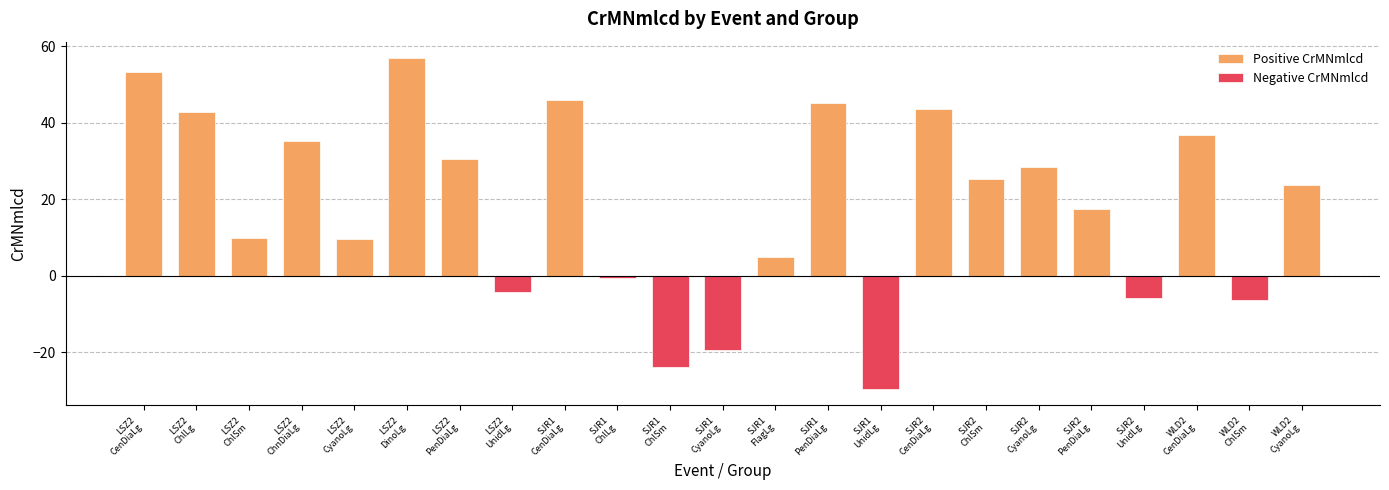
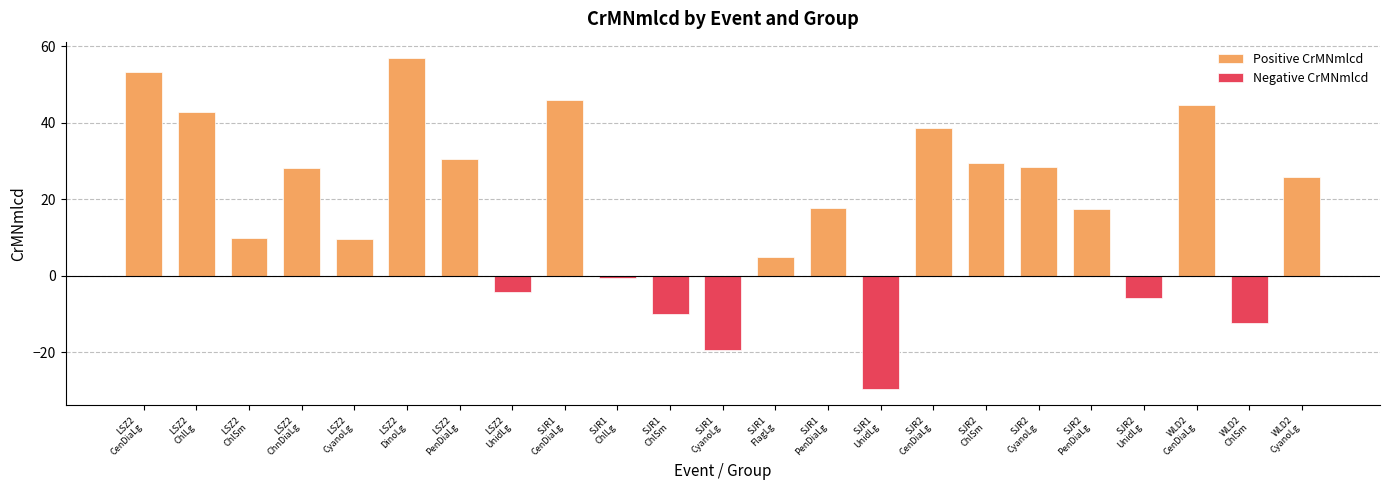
Positive CrMNmlcd, LSZ2 ChnDiaLg: 35 -> 28
Negative CrMNmlcd, SJR1 ChlSm: -24 -> -10
Positive CrMNmlcd, SJR1 PenDiaLg: 45 -> 18
Positive CrMNmlcd, SJR2 CenDiaLg: 44 -> 39
Positive CrMNmlcd, SJR2 ChlSm: 25 -> 29
Positive CrMNmlcd, WLD2 CenDiaLg: 37 -> 45
Negative CrMNmlcd, WLD2 ChlSm: -6 -> -13
Positive CrMNmlcd, WLD2 CyanoLg: 24 -> 26
